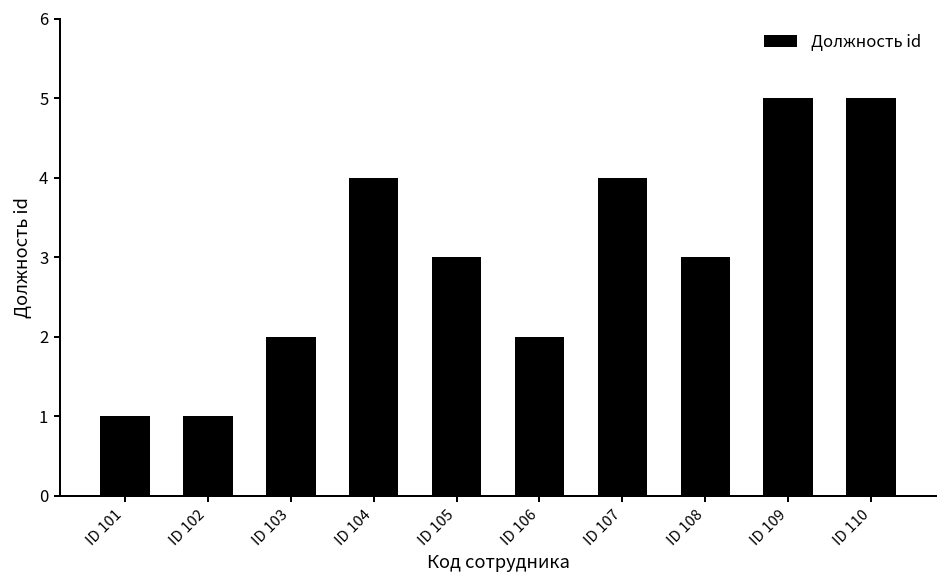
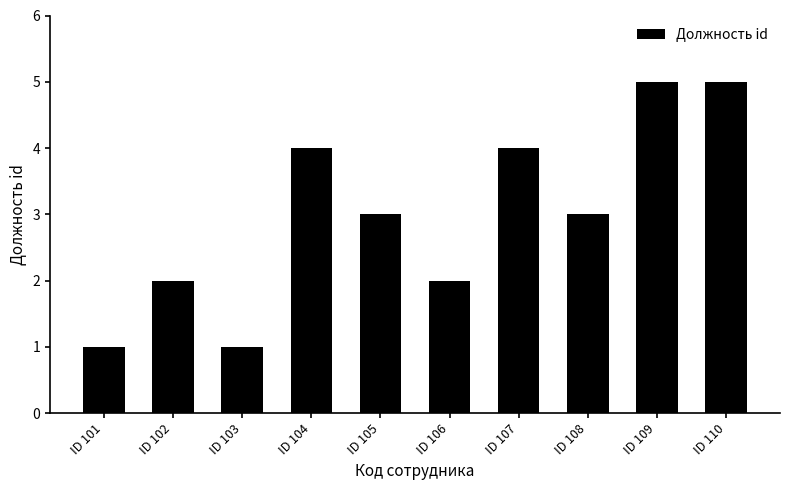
ID 102: 1 -> 2
ID 103: 2 -> 1
